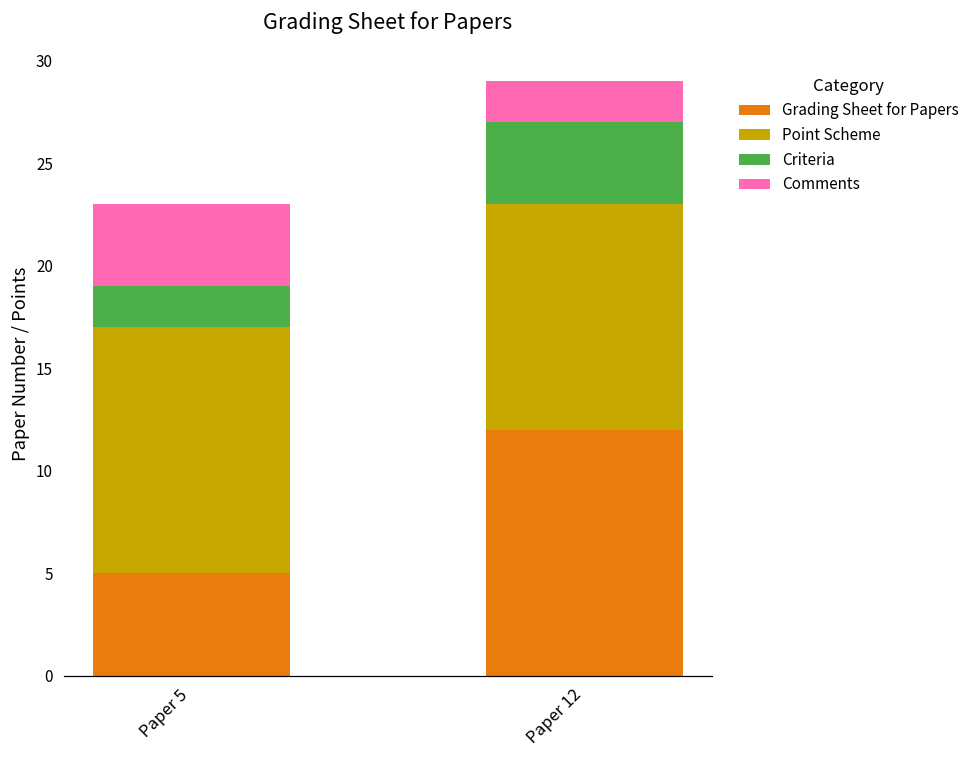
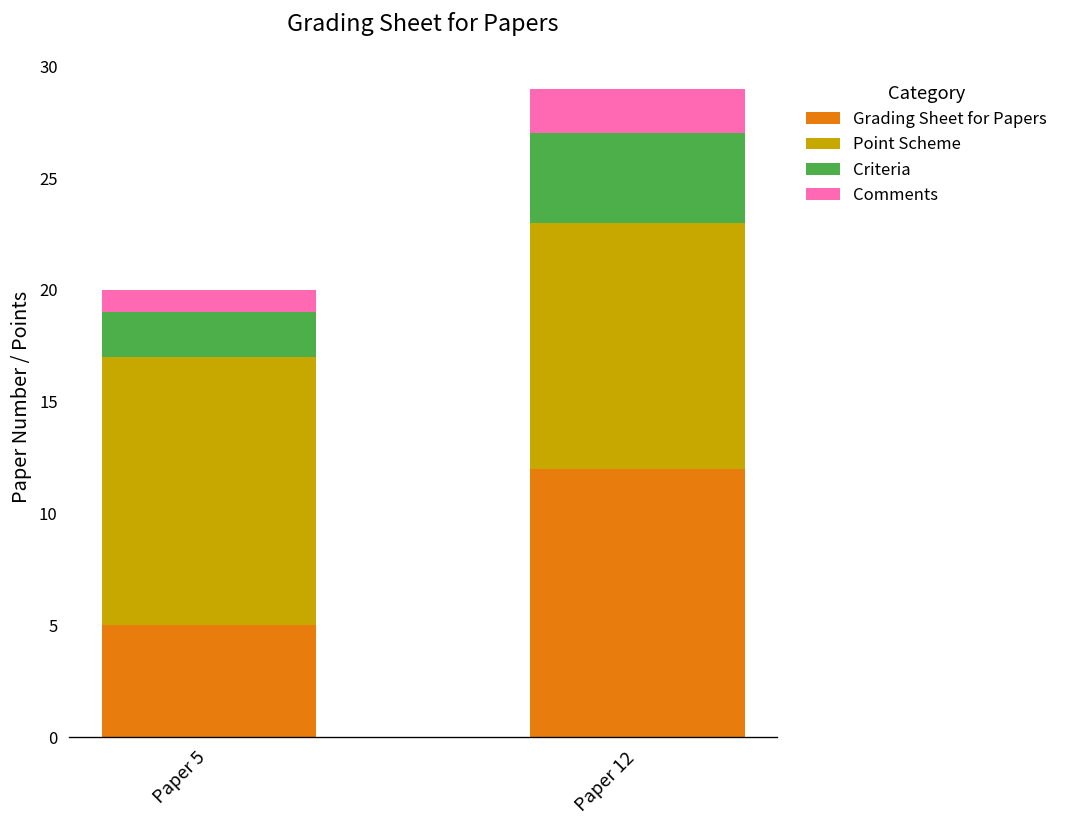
Comments, Paper 5: 4 -> 1
